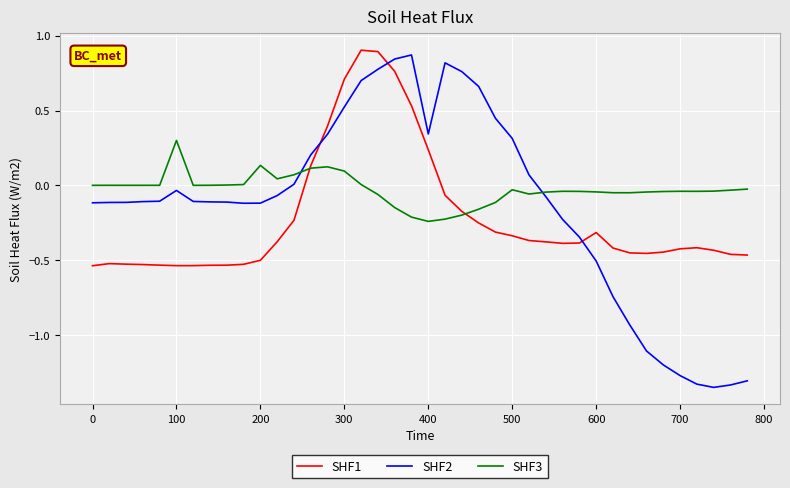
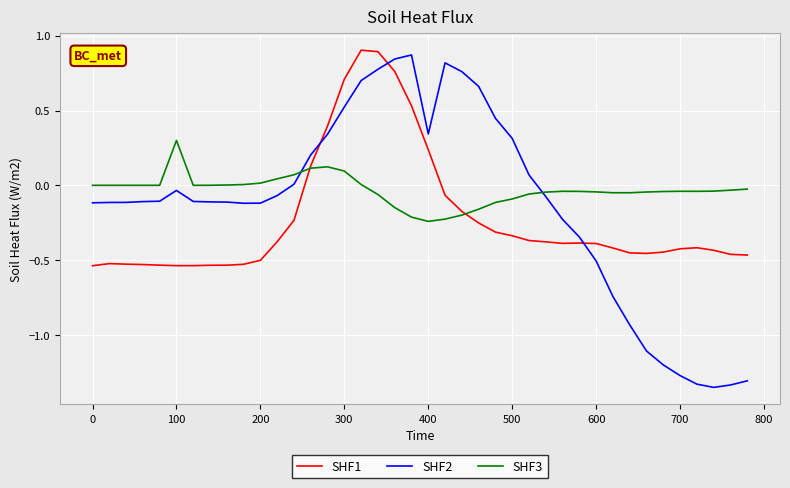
SHF3, 200: 0.13 -> 0.02
SHF3, 500: -0.03 -> -0.09
SHF1, 600: -0.31 -> -0.39
